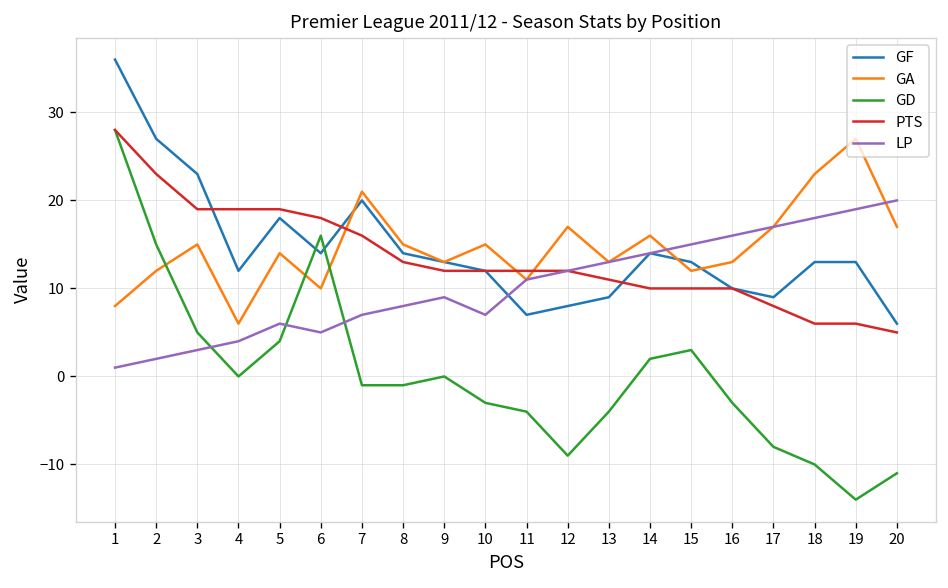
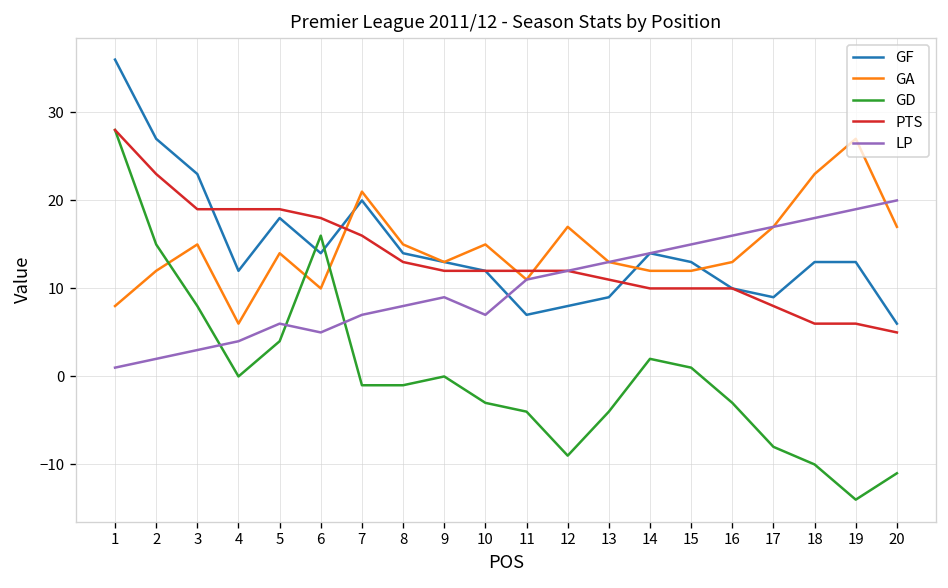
GD, 3: 5 -> 8
GA, 14: 16 -> 12
GD, 15: 3 -> 1
